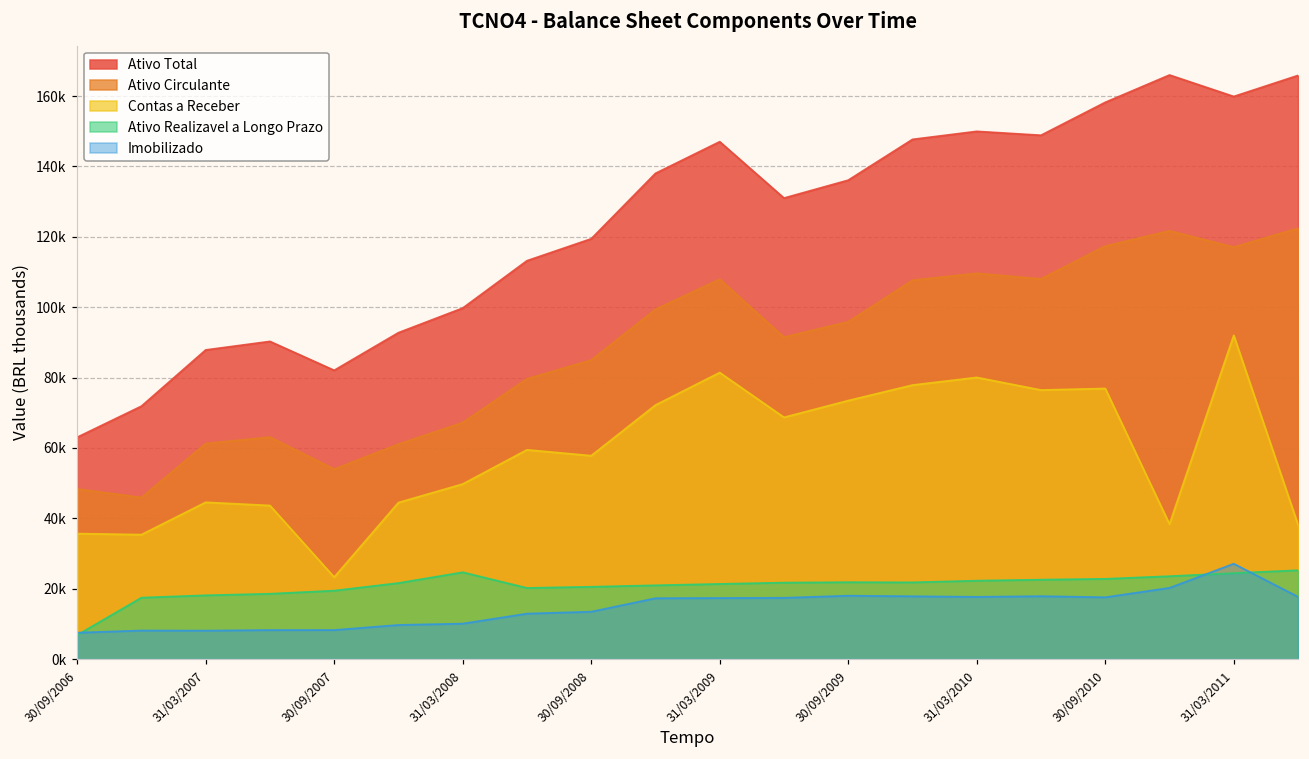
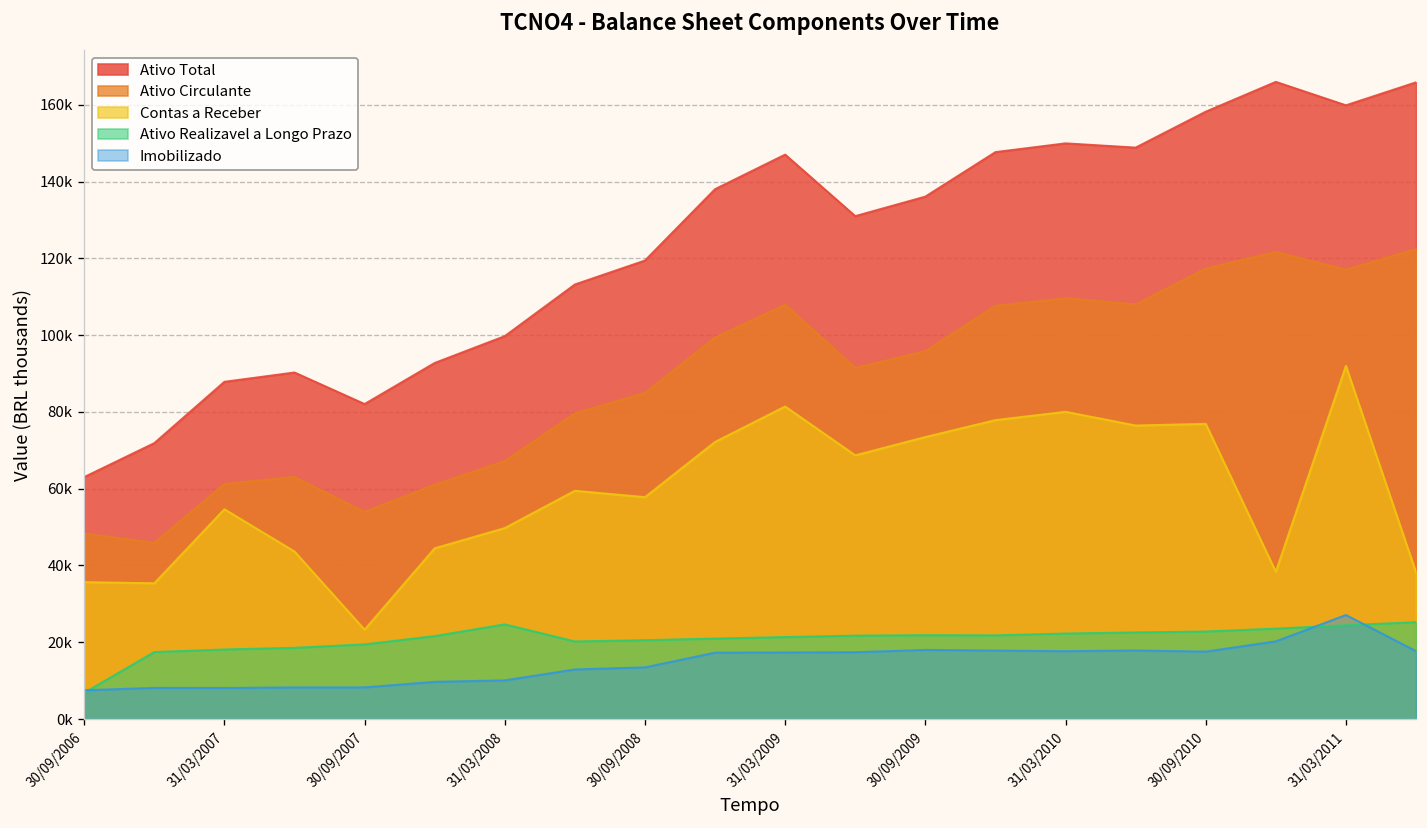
Contas a Receber, 31/03/2007: 45000 -> 55000
